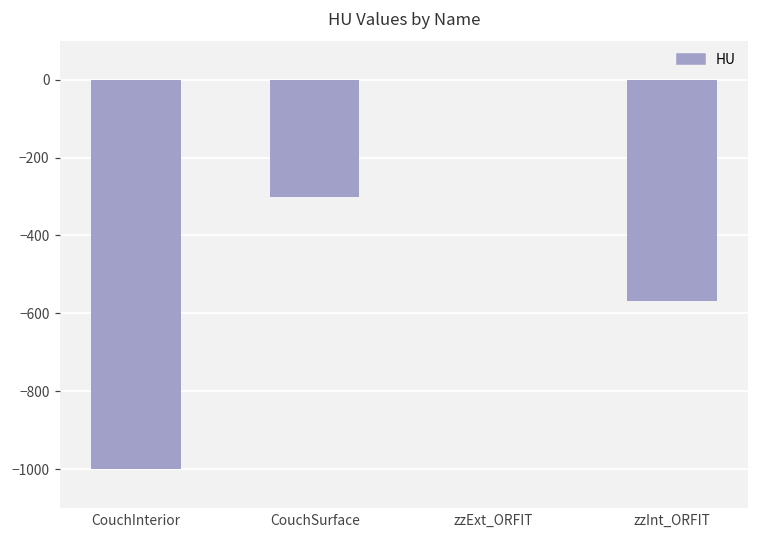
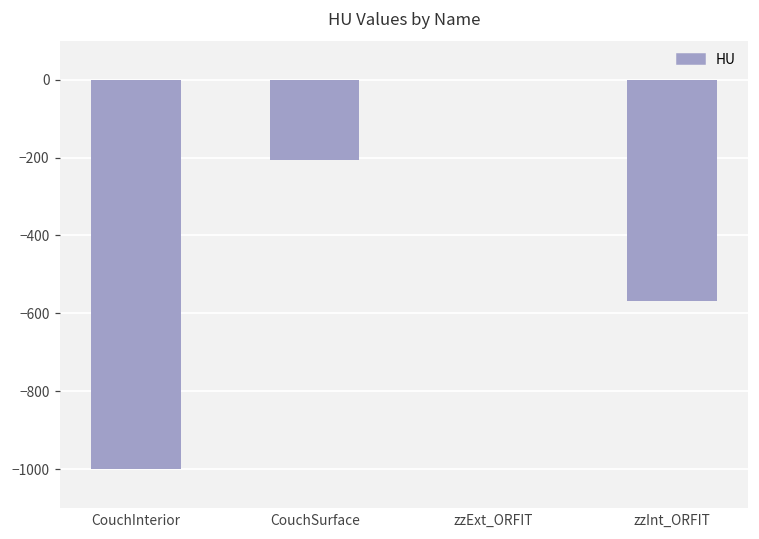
CouchSurface: -300 -> -210
